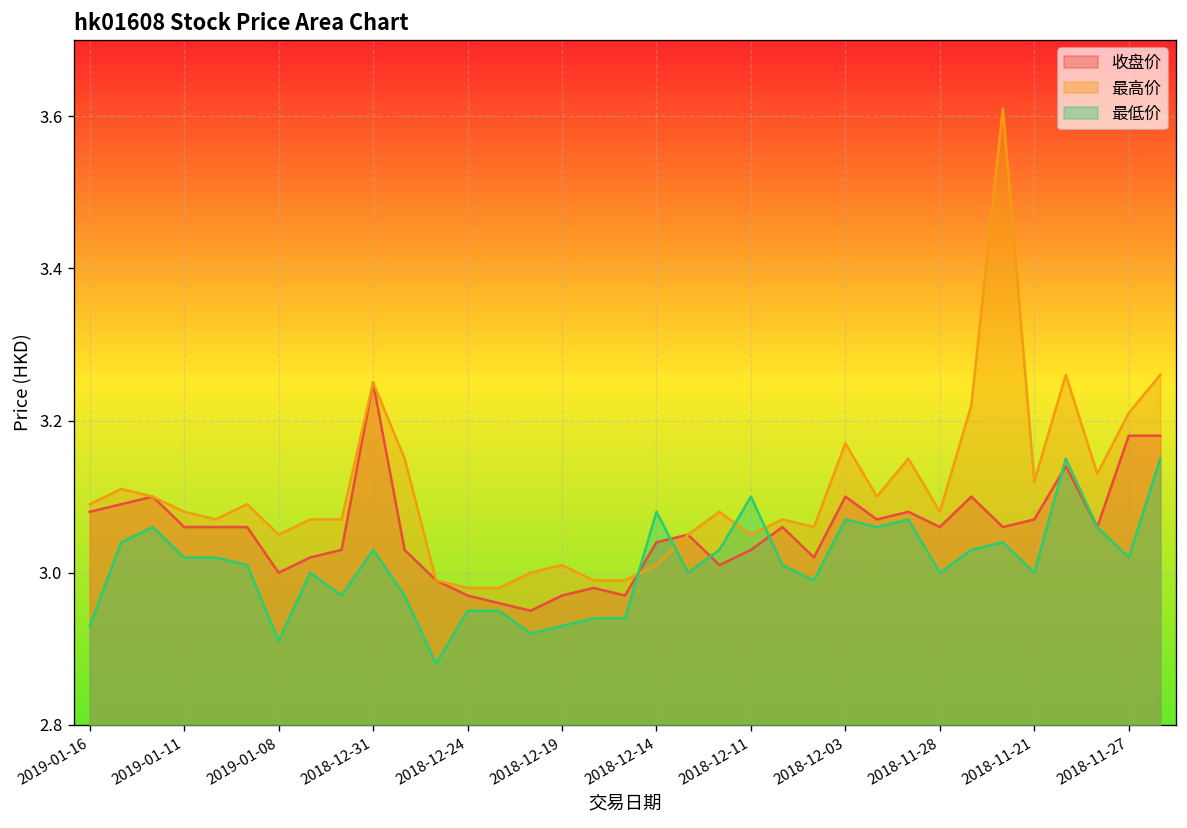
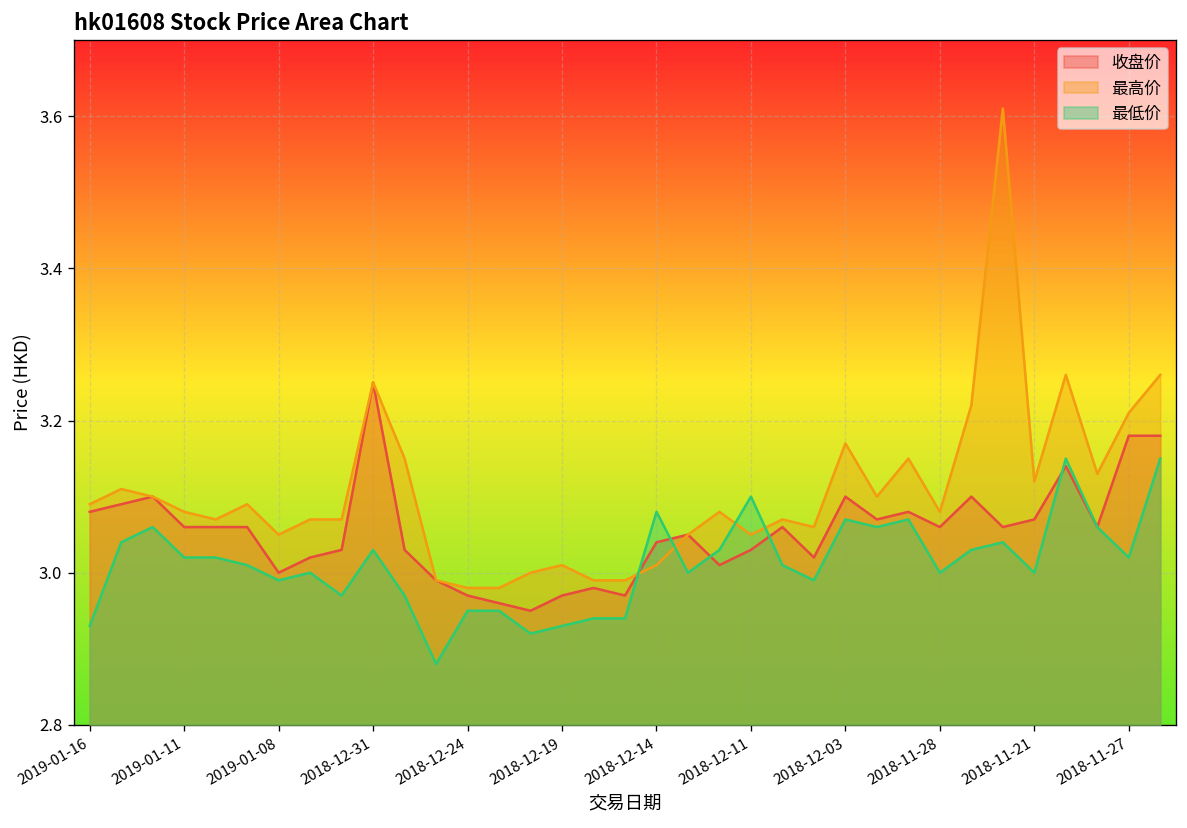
最低价, 2019-01-08: 2.91 -> 2.99
